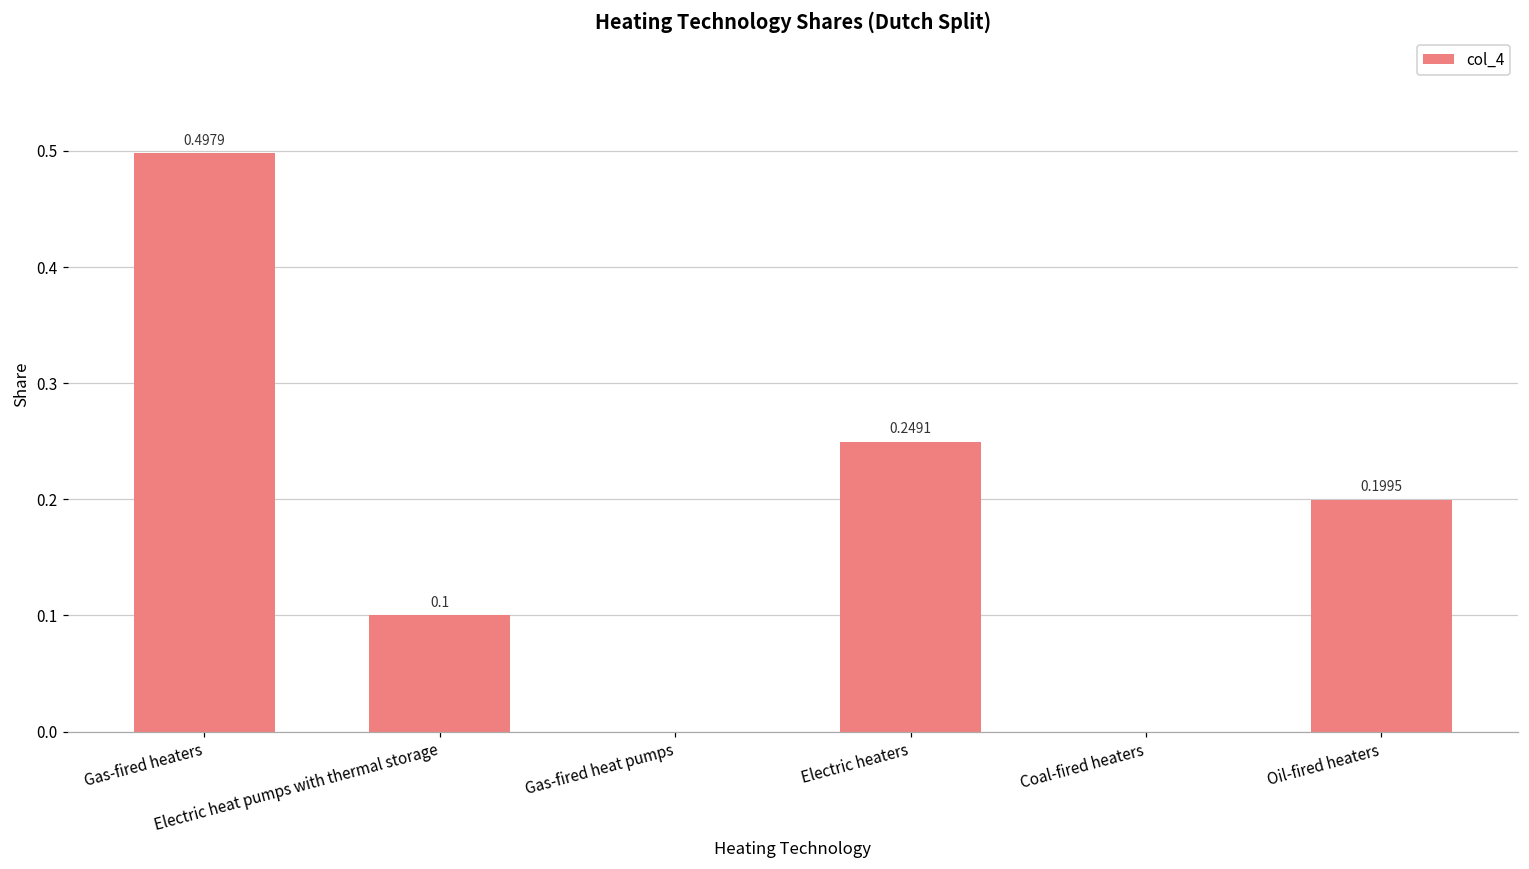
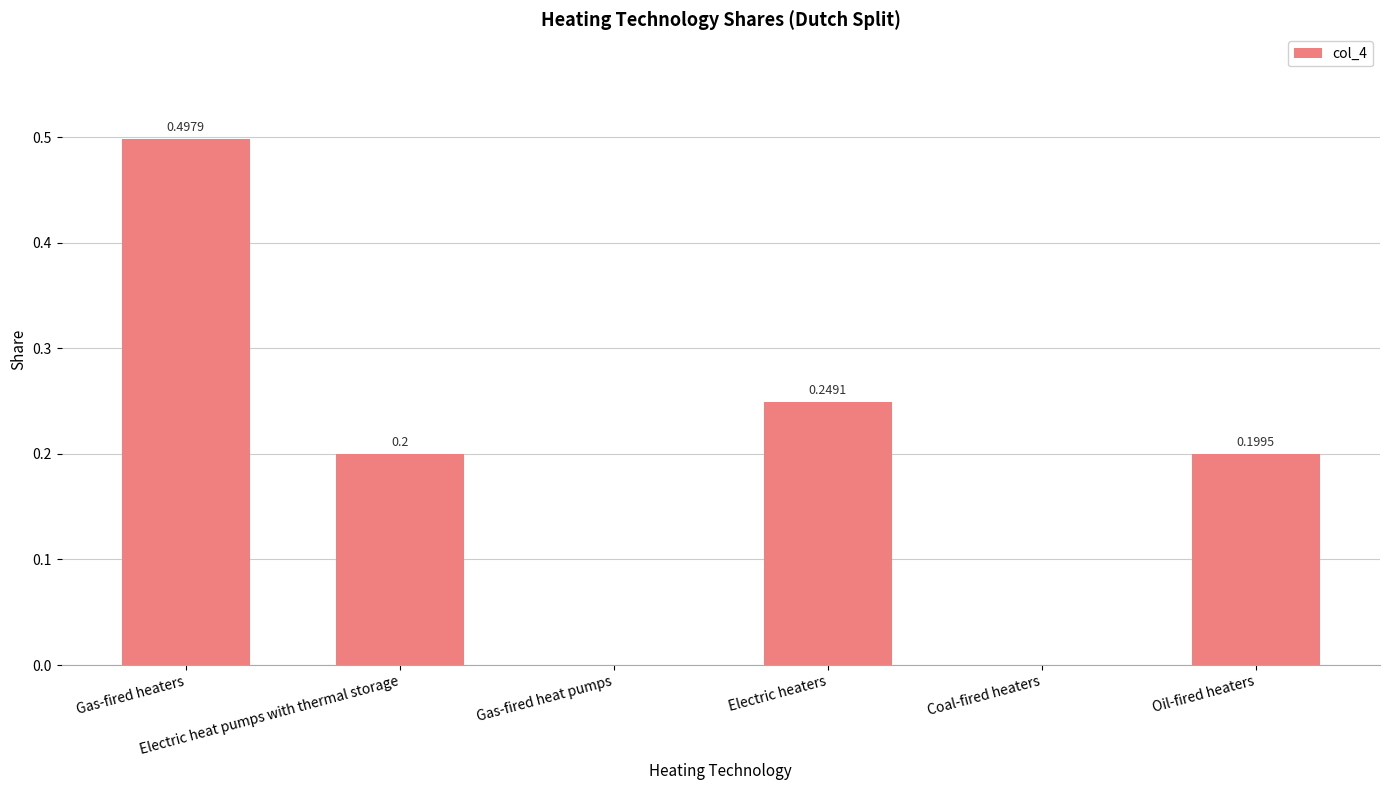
Electric heat pumps with thermal storage: 0.1 -> 0.2
